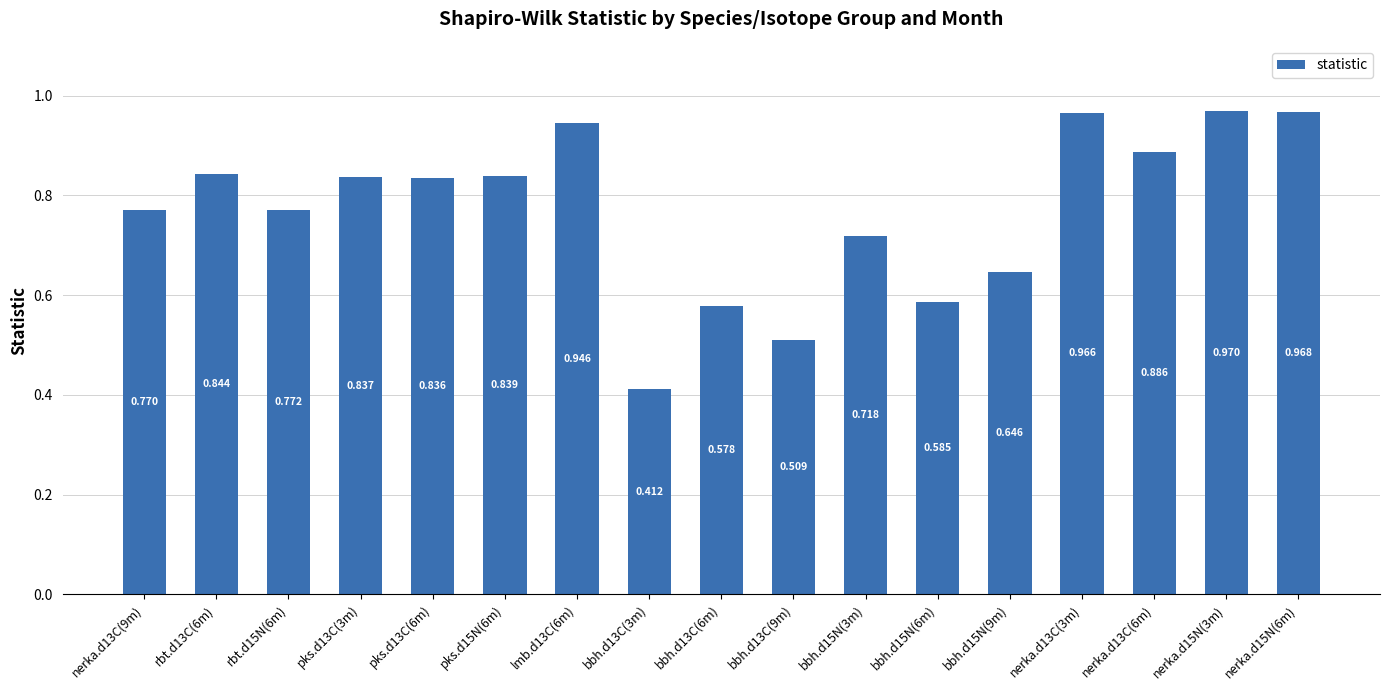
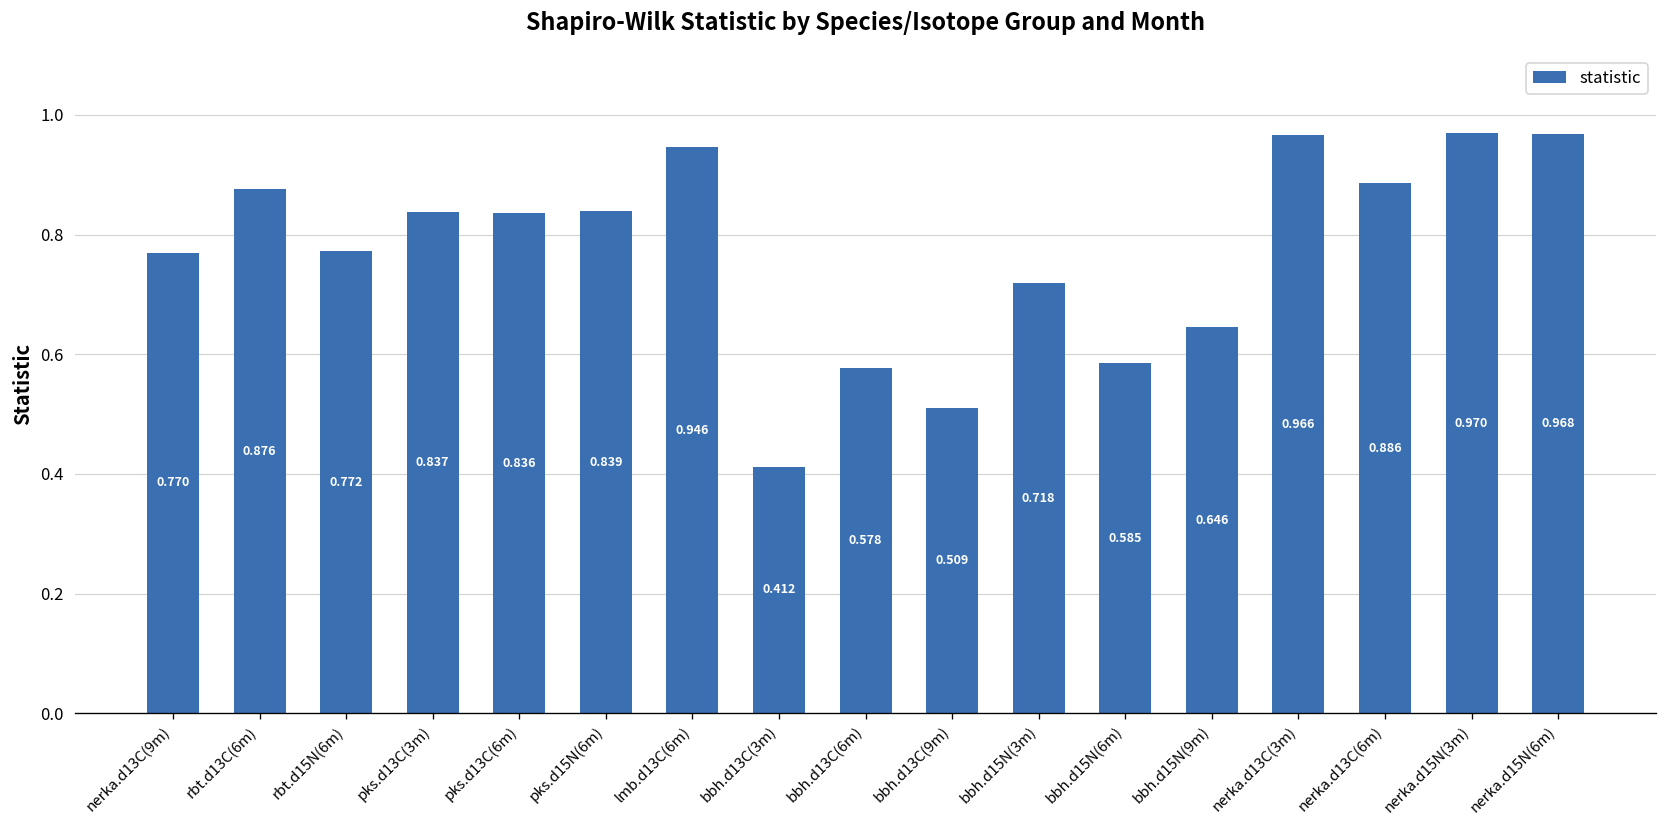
rbt.d13C(6m): 0.844 -> 0.876
